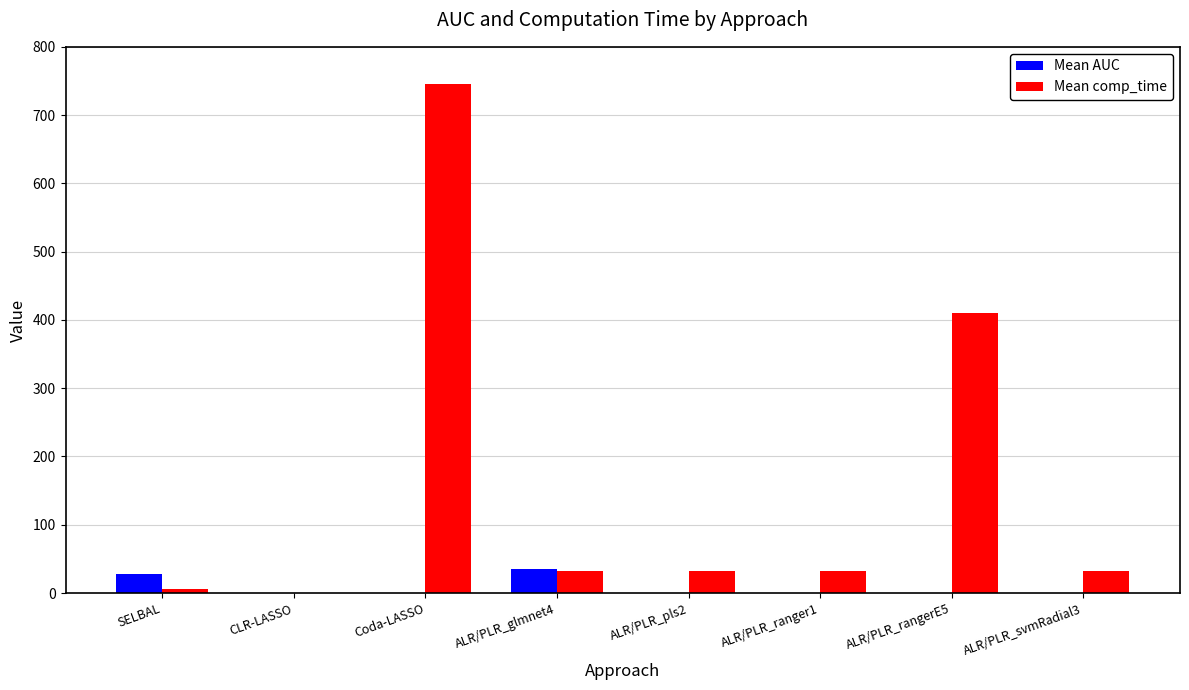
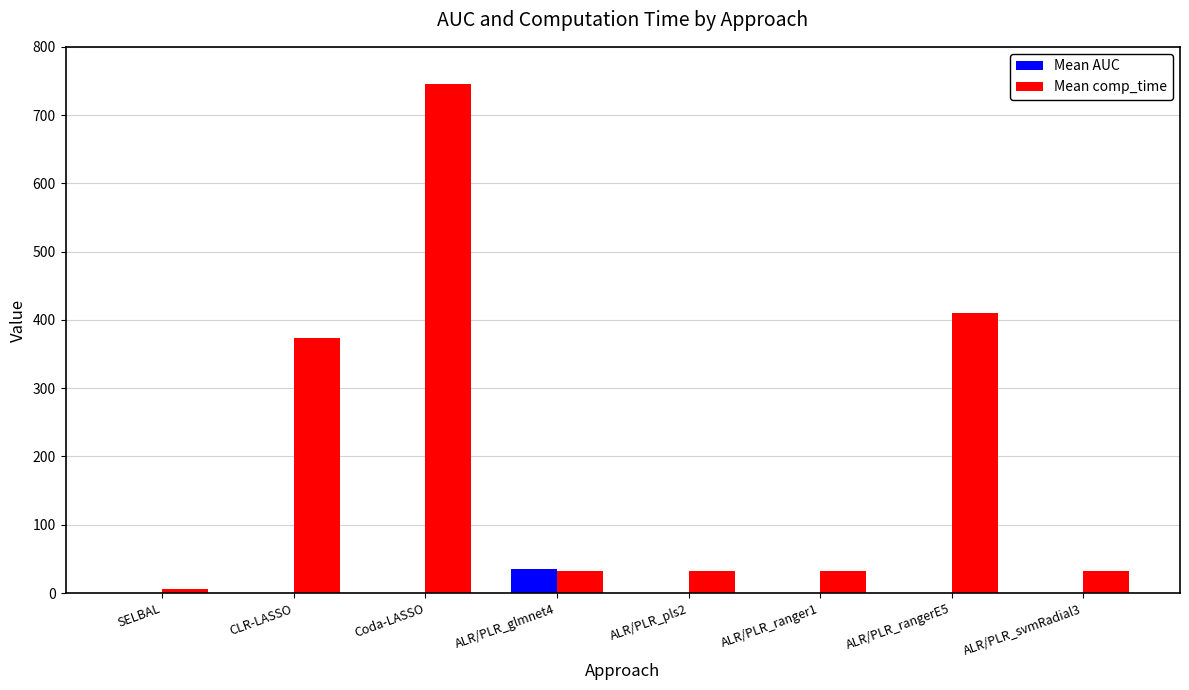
Mean AUC, SELBAL: 30 -> 0
Mean comp_time, CLR-LASSO: 0 -> 370
